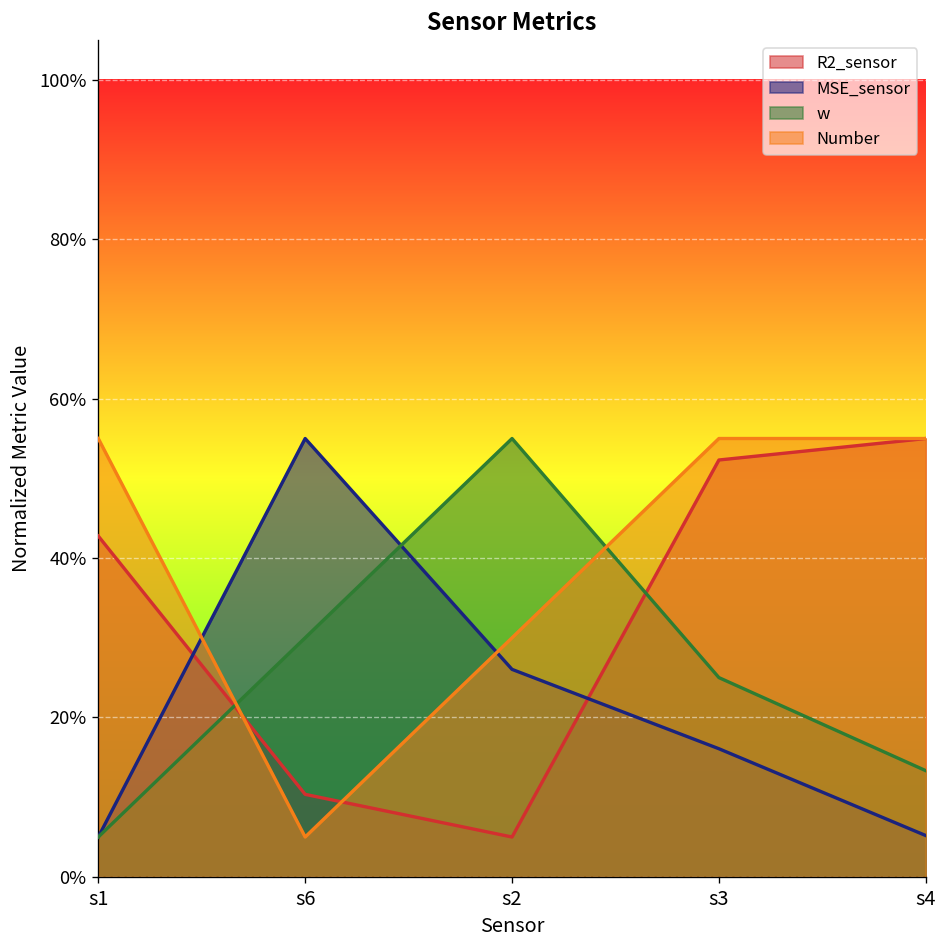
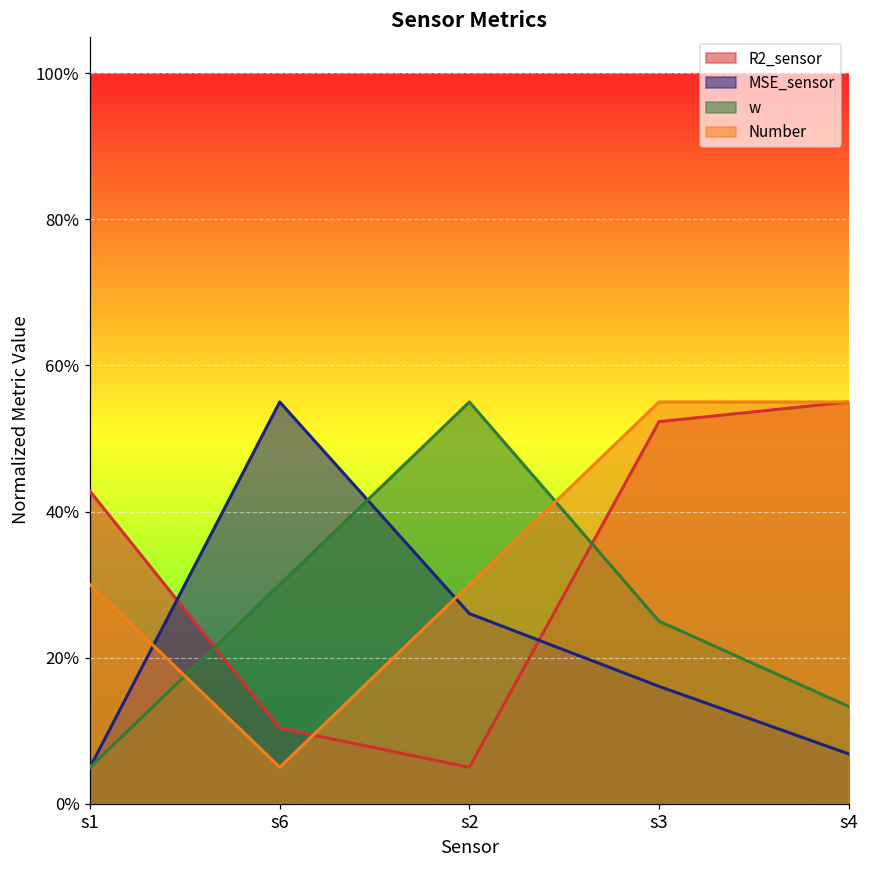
Number, s1: 55% -> 30%
MSE_sensor, s4: 5% -> 7%
